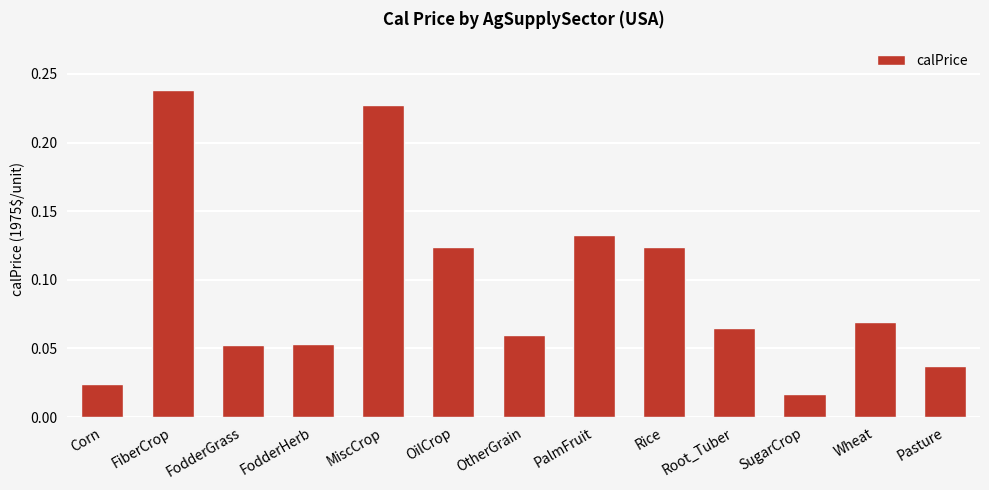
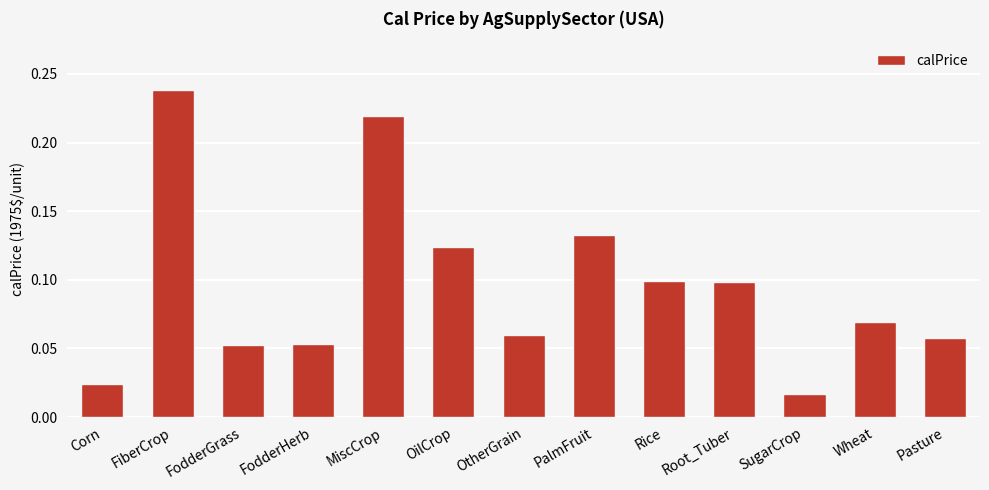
MiscCrop: 0.227 -> 0.219
Rice: 0.124 -> 0.099
Root_Tuber: 0.065 -> 0.098
Pasture: 0.037 -> 0.058
